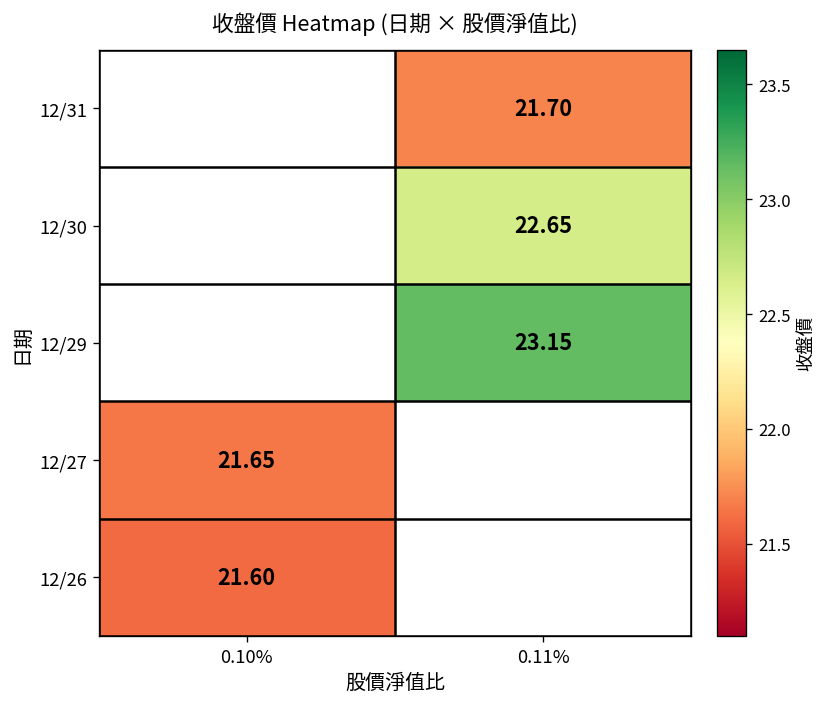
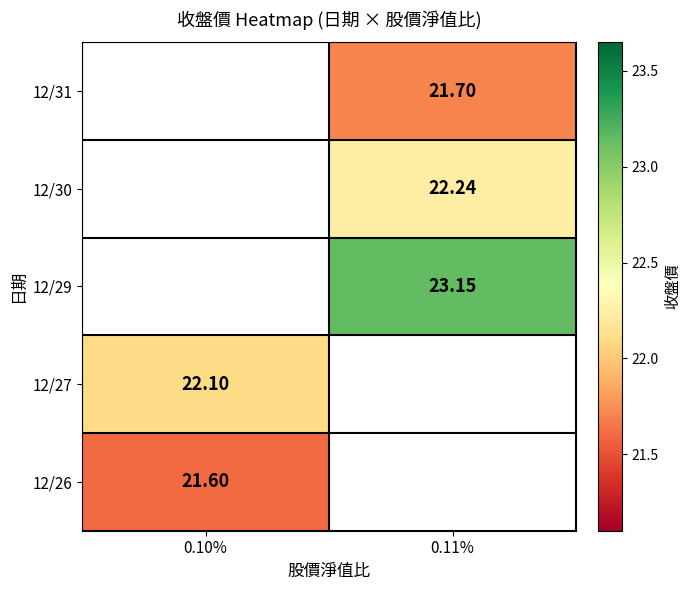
12/30, 0.11%: 22.65 -> 22.24
12/27, 0.10%: 21.65 -> 22.10
